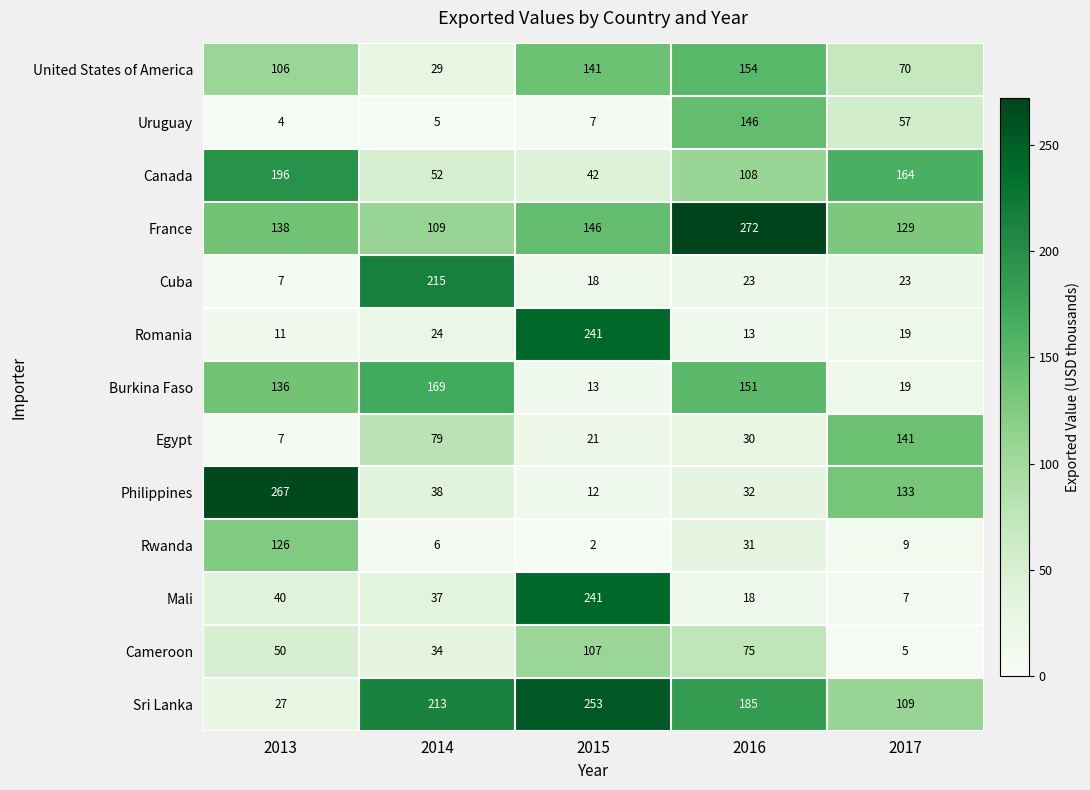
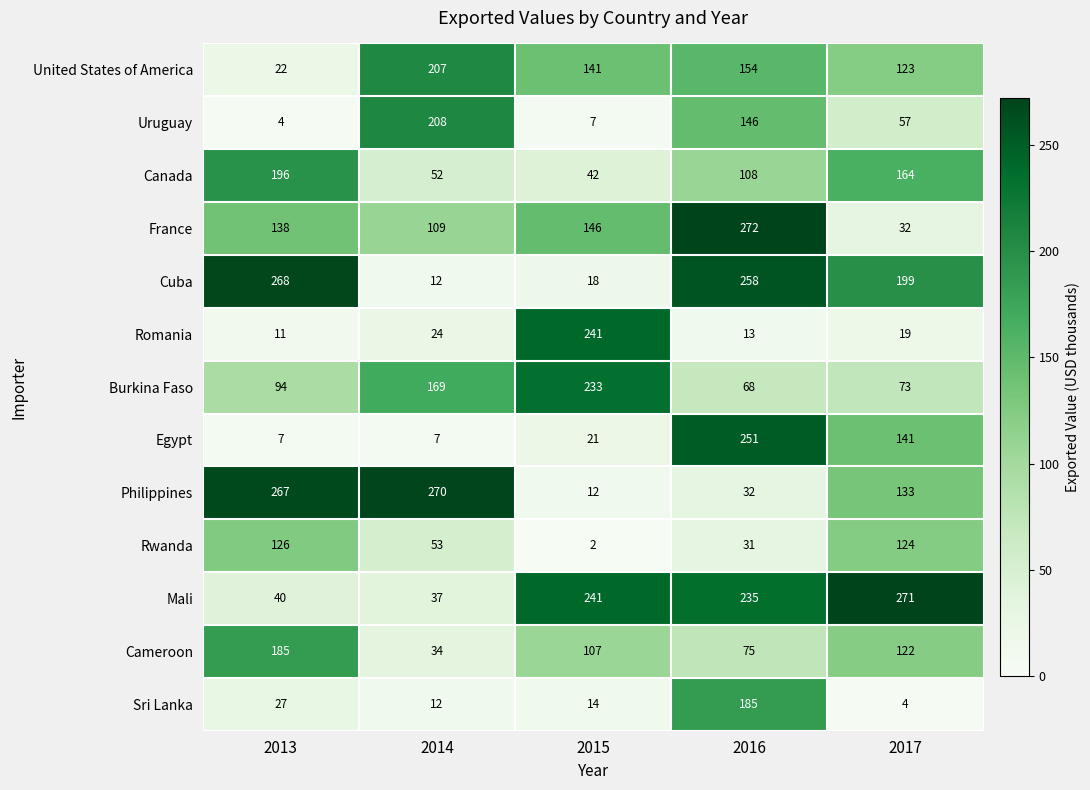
United States of America, 2013: 106 -> 22
United States of America, 2014: 29 -> 207
United States of America, 2017: 70 -> 123
Uruguay, 2014: 5 -> 208
France, 2017: 129 -> 32
Cuba, 2013: 7 -> 268
Cuba, 2014: 215 -> 12
Cuba, 2016: 23 -> 258
Cuba, 2017: 23 -> 199
Burkina Faso, 2013: 136 -> 94
Burkina Faso, 2015: 13 -> 233
Burkina Faso, 2016: 151 -> 68
Burkina Faso, 2017: 19 -> 73
Egypt, 2014: 79 -> 7
Egypt, 2016: 30 -> 251
Philippines, 2014: 38 -> 270
Rwanda, 2014: 6 -> 53
Rwanda, 2017: 9 -> 124
Mali, 2016: 18 -> 235
Mali, 2017: 7 -> 271
Cameroon, 2013: 50 -> 185
Cameroon, 2017: 5 -> 122
Sri Lanka, 2014: 213 -> 12
Sri Lanka, 2015: 253 -> 14
Sri Lanka, 2017: 109 -> 4
